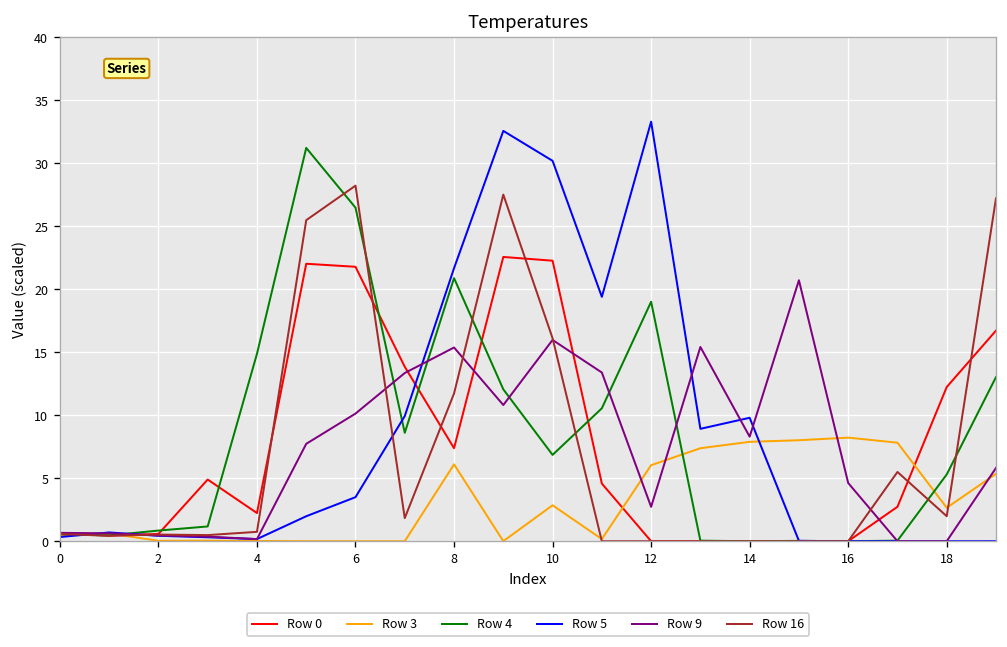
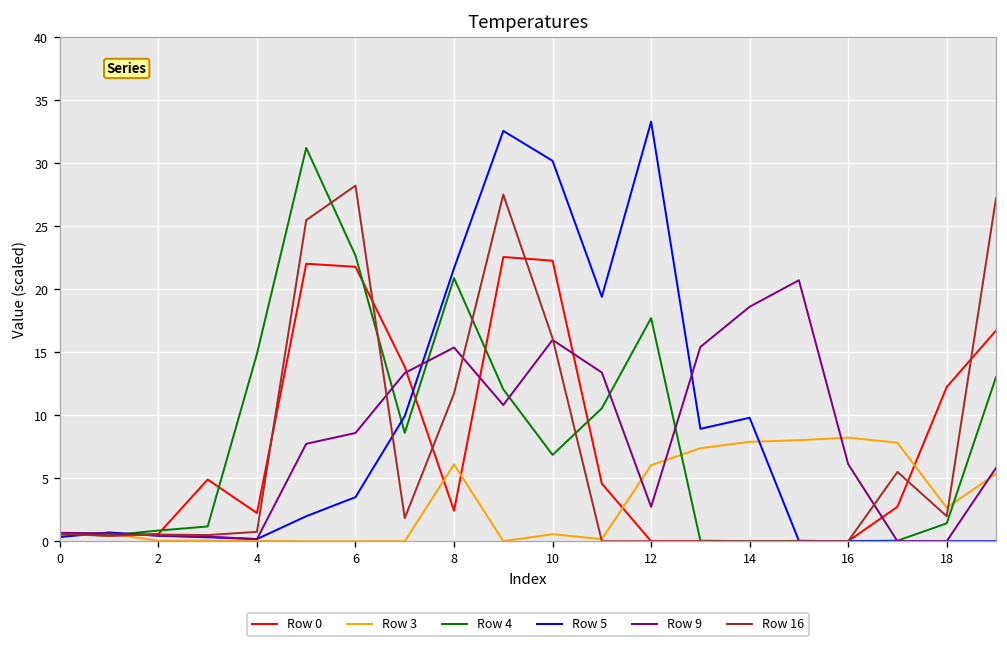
Row 4, 6: 26.5 -> 22.7
Row 9, 6: 10.1 -> 8.6
Row 0, 8: 7.4 -> 2.4
Row 3, 10: 2.9 -> 0.6
Row 4, 12: 19.0 -> 17.7
Row 9, 14: 8.3 -> 18.6
Row 9, 16: 4.6 -> 6.1
Row 4, 18: 5.3 -> 1.4
